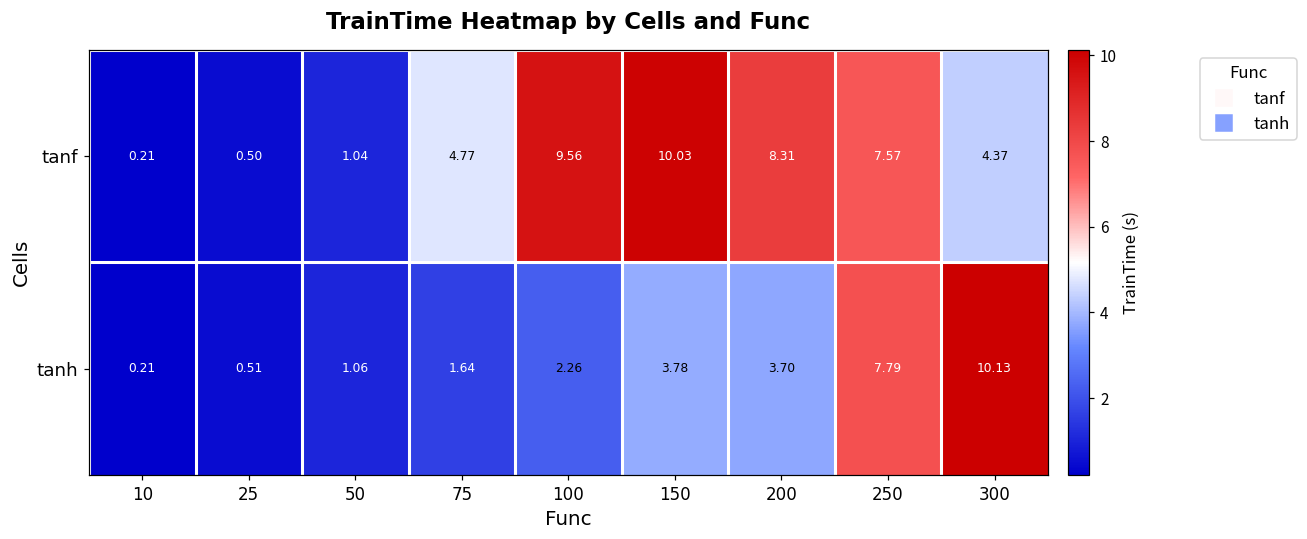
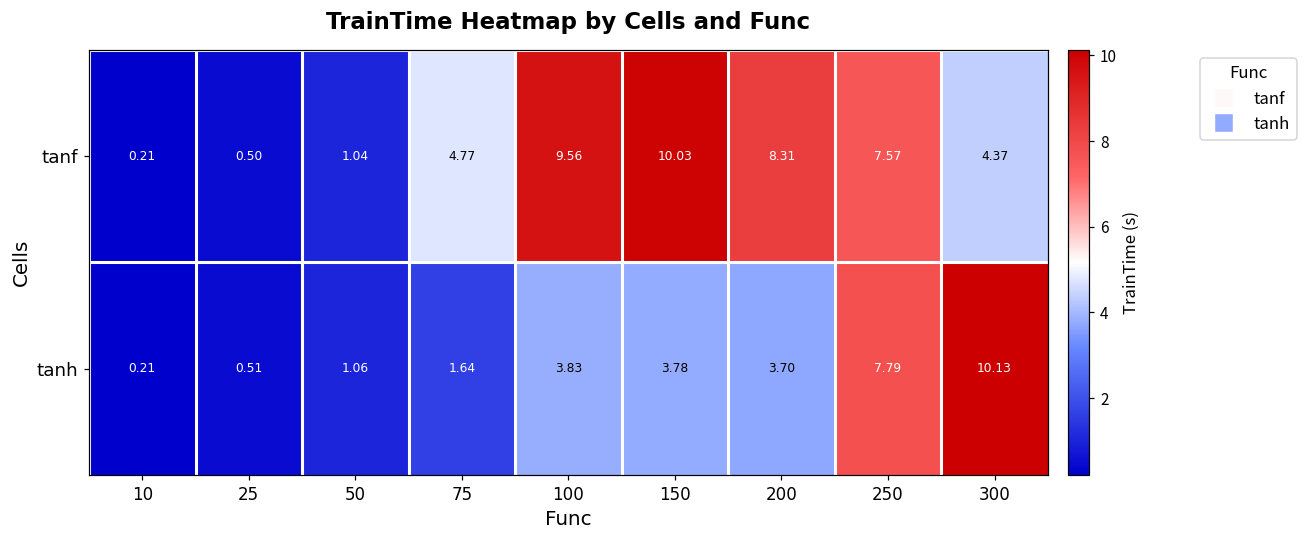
tanh, 100: 2.26 -> 3.83
